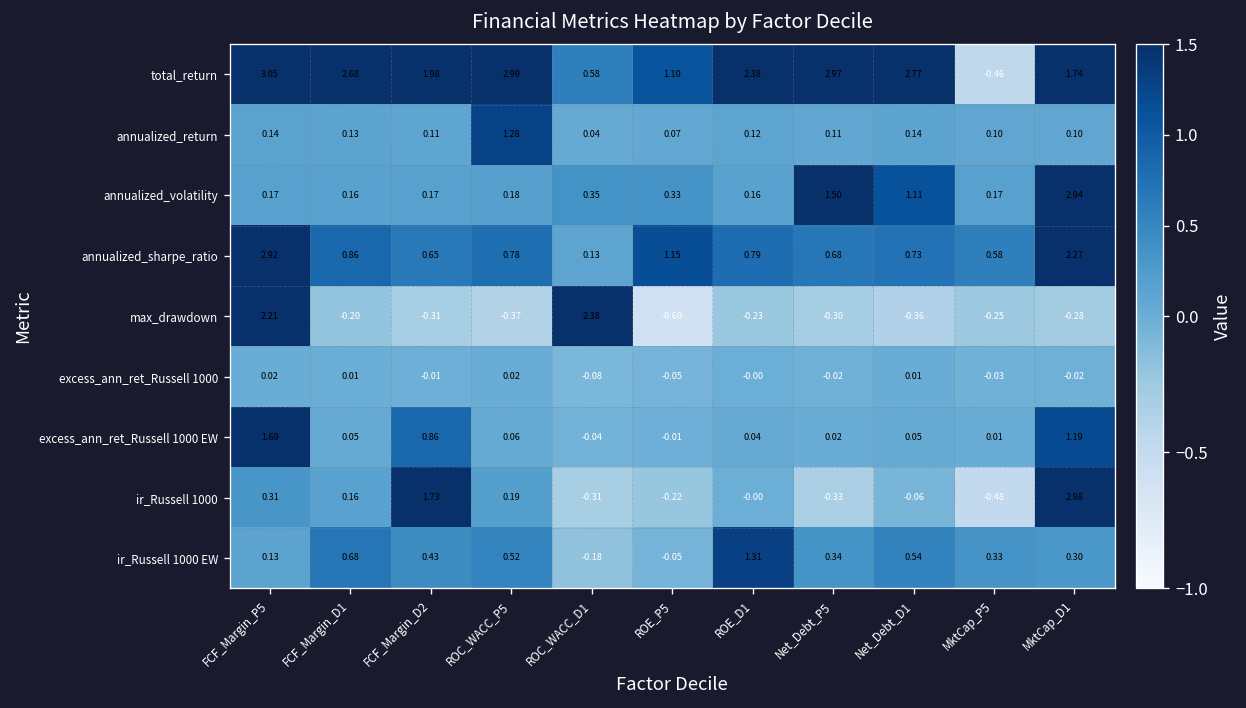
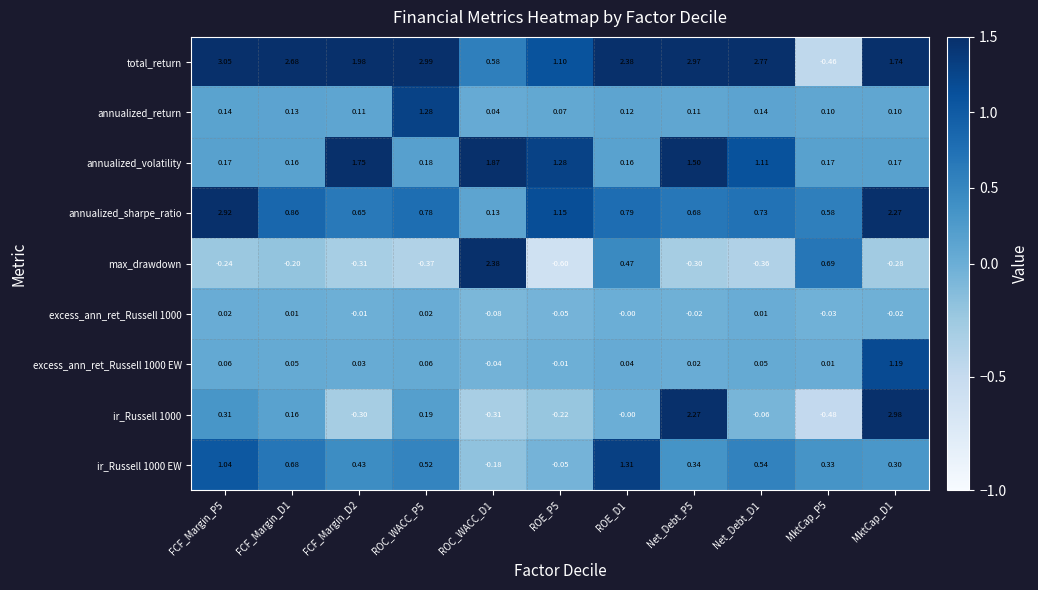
annualized_volatility, FCF_Margin_D2: 0.17 -> 1.75
annualized_volatility, ROC_WACC_D1: 0.35 -> 1.87
annualized_volatility, ROE_P5: 0.33 -> 1.28
annualized_volatility, MktCap_D1: 2.94 -> 0.17
max_drawdown, FCF_Margin_P5: 2.21 -> -0.24
max_drawdown, ROE_D1: -0.23 -> 0.47
max_drawdown, MktCap_P5: -0.25 -> 0.69
excess_ann_ret_Russell 1000 EW, FCF_Margin_P5: 1.69 -> 0.06
excess_ann_ret_Russell 1000 EW, FCF_Margin_D2: 0.86 -> 0.03
ir_Russell 1000, FCF_Margin_D2: 1.73 -> -0.30
ir_Russell 1000, Net_Debt_P5: -0.33 -> 2.27
ir_Russell 1000 EW, FCF_Margin_P5: 0.13 -> 1.04
